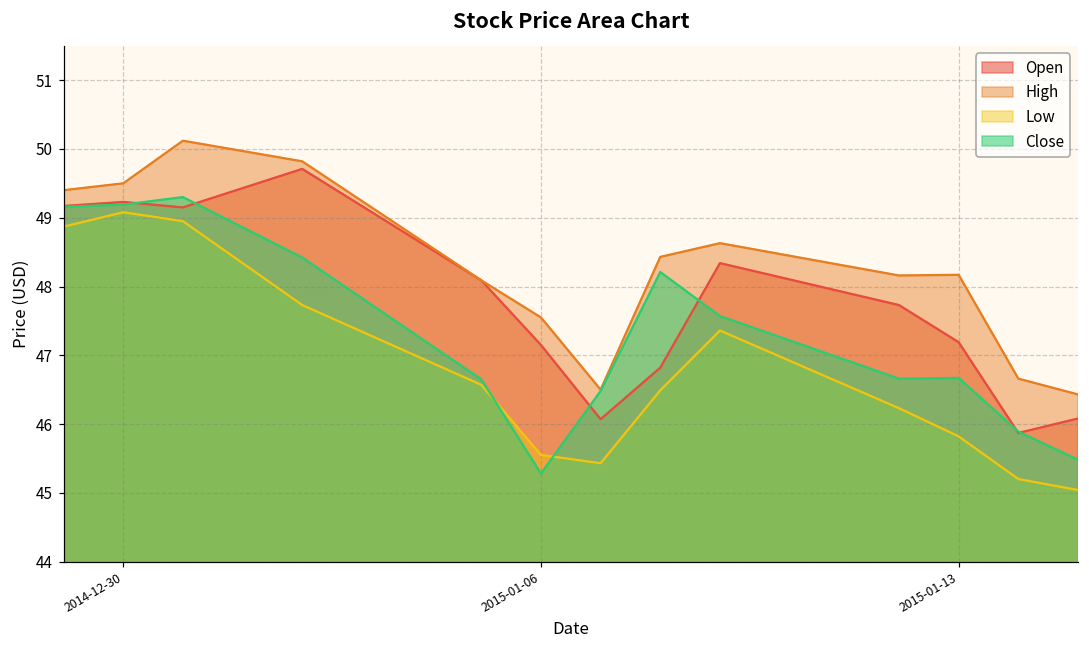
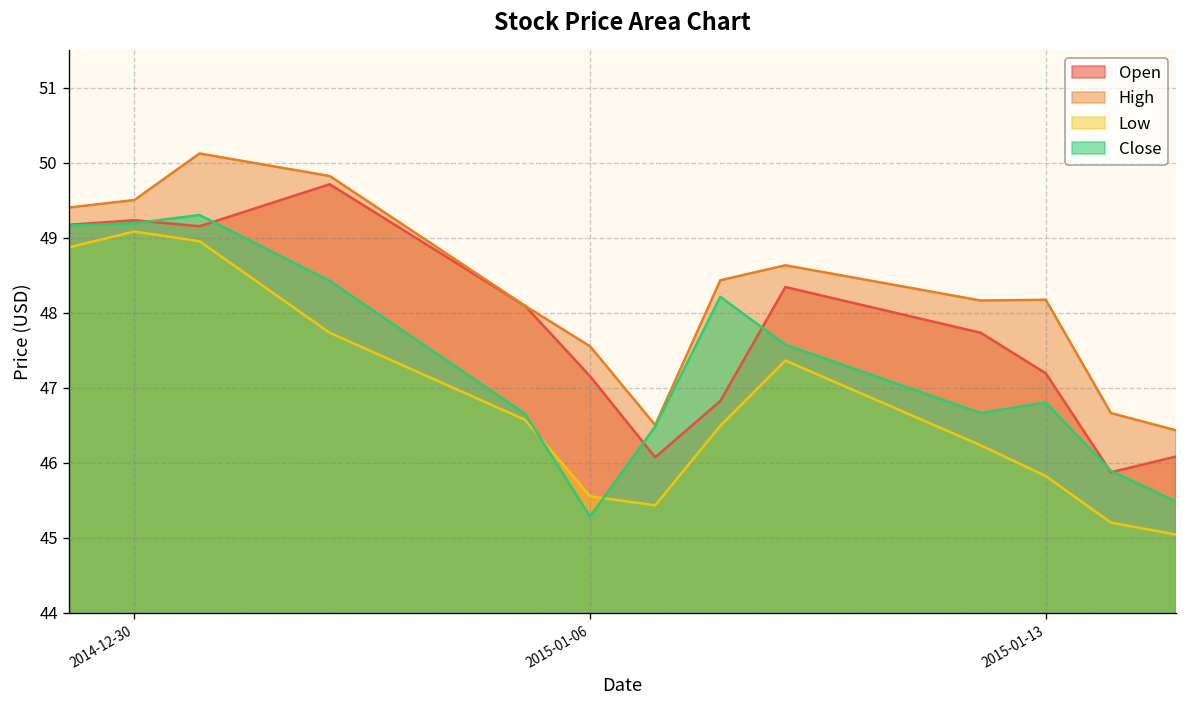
Close, 2015-01-13: 46.7 -> 46.8
